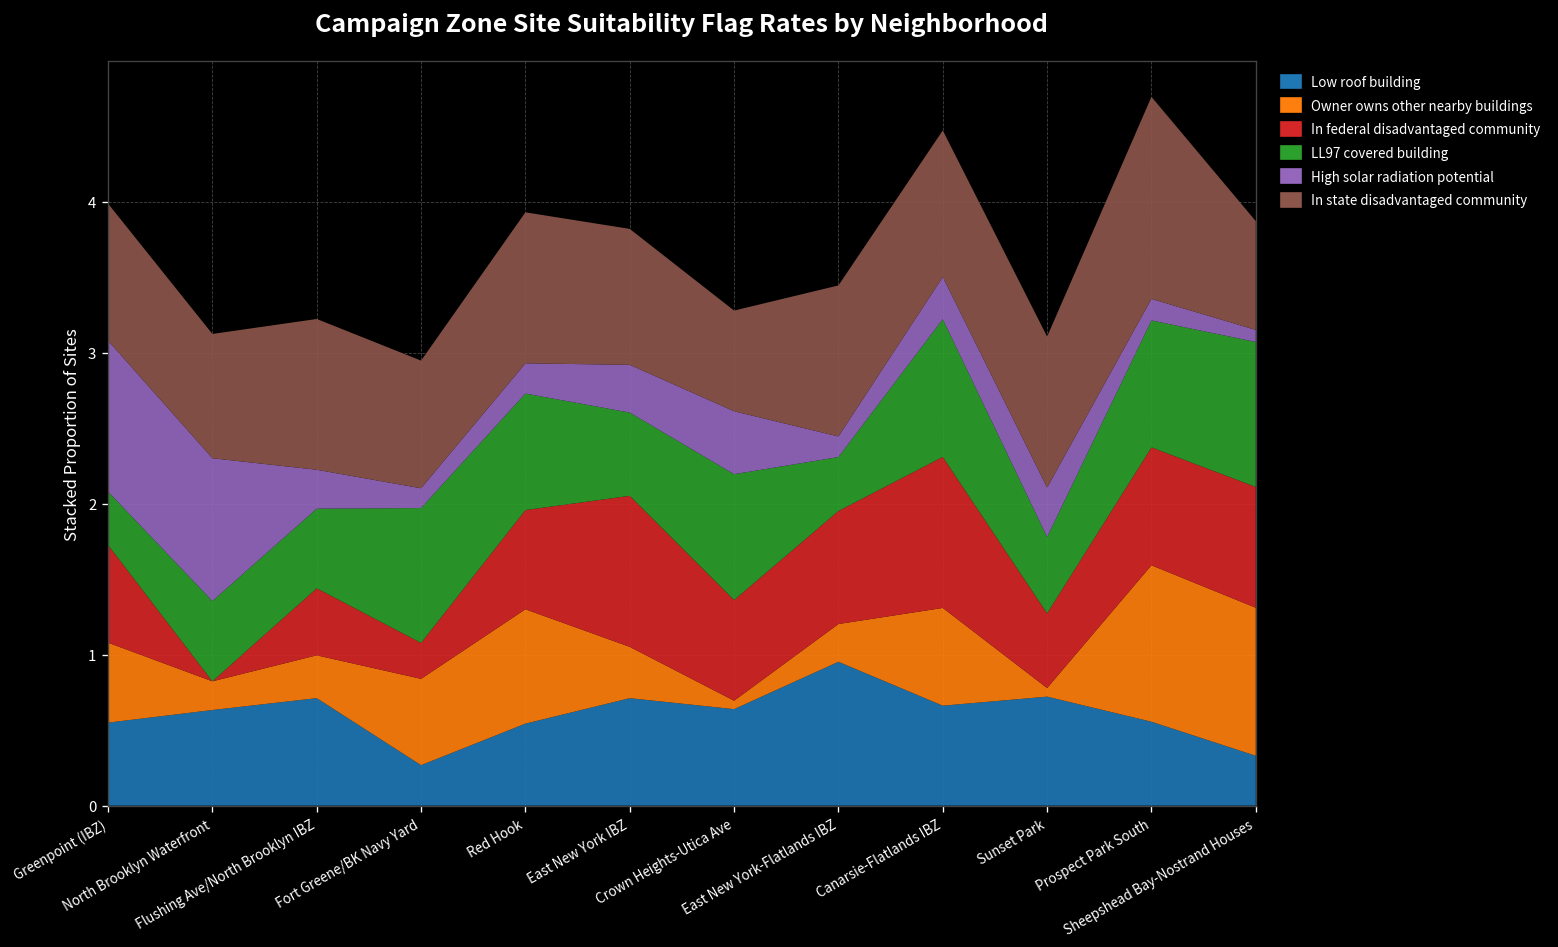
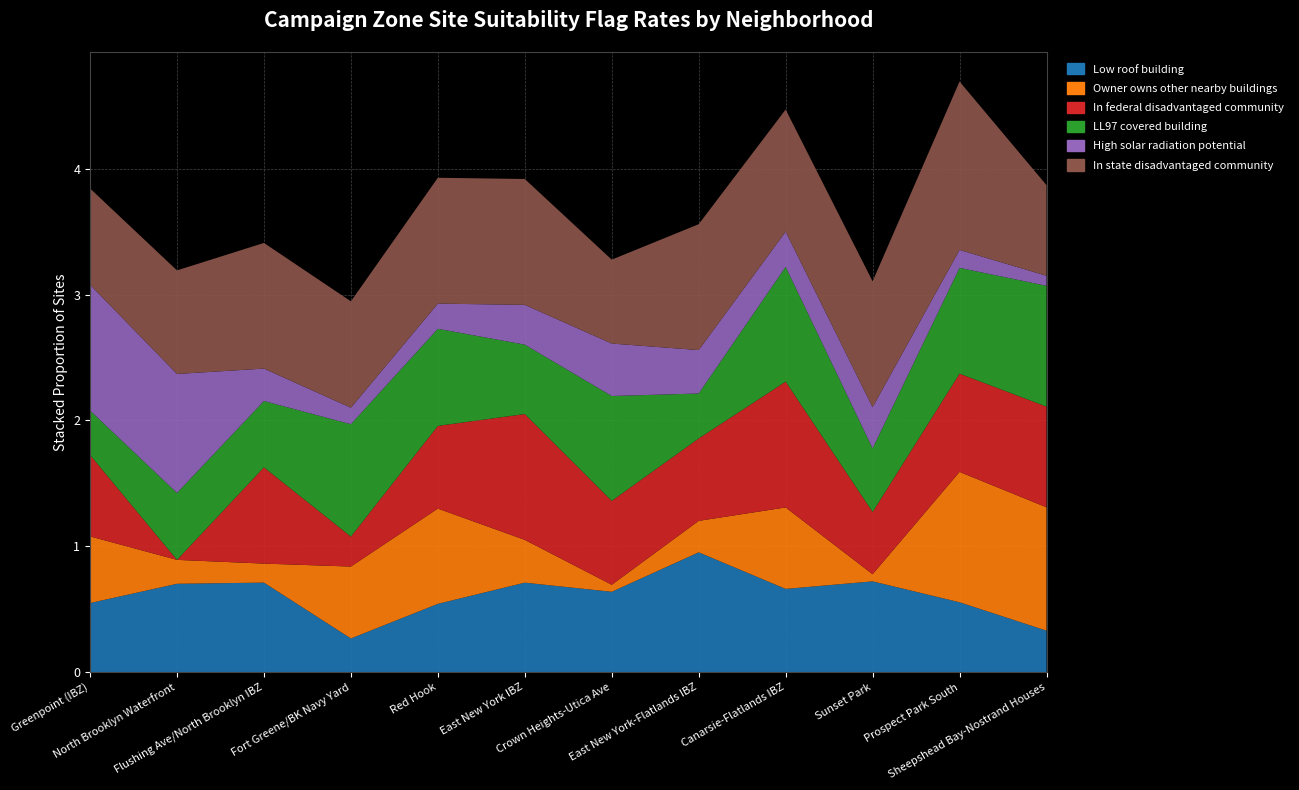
In state disadvantaged community, Greenpoint (IBZ): 0.91 -> 0.76
Low roof building, North Brooklyn Waterfront: 0.63 -> 0.70
Owner owns other nearby buildings, Flushing Ave/North Brooklyn IBZ: 0.28 -> 0.15
In federal disadvantaged community, Flushing Ave/North Brooklyn IBZ: 0.44 -> 0.76
In state disadvantaged community, East New York IBZ: 0.9 -> 1.0
In federal disadvantaged community, East New York-Flatlands IBZ: 0.75 -> 0.65
High solar radiation potential, East New York-Flatlands IBZ: 0.14 -> 0.35
